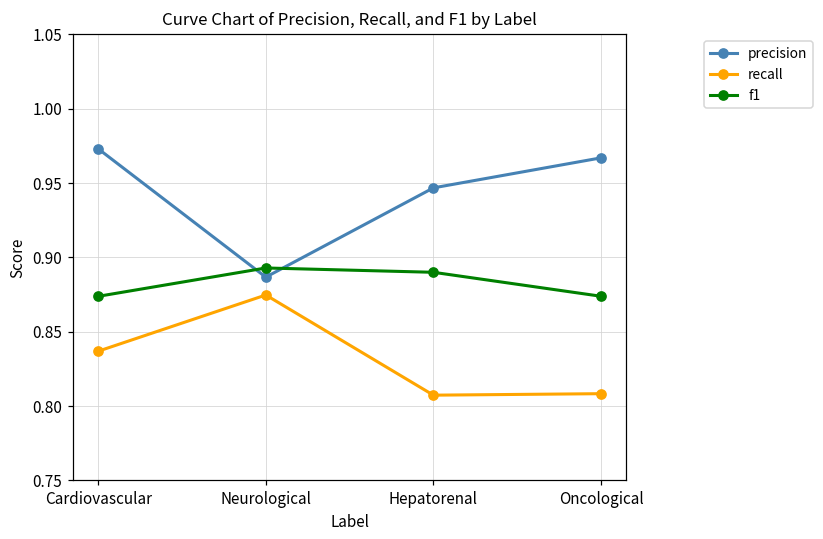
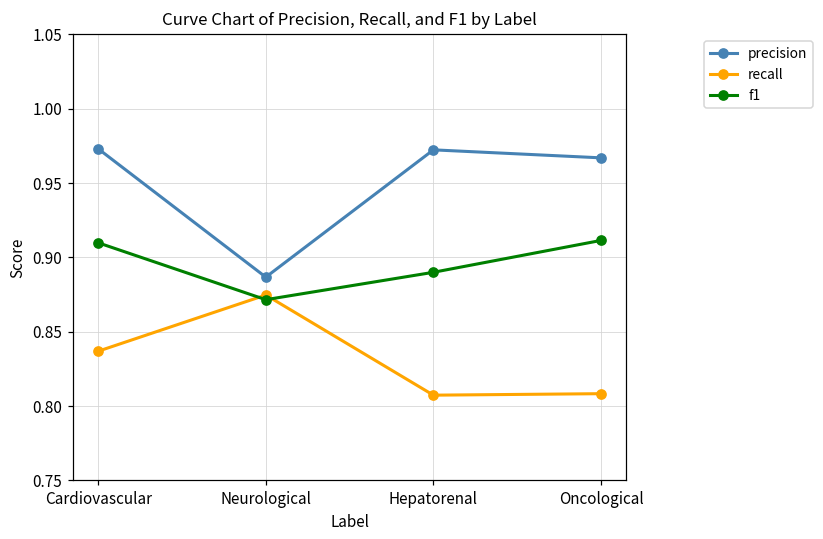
f1, Cardiovascular: 0.874 -> 0.910
f1, Neurological: 0.893 -> 0.872
precision, Hepatorenal: 0.947 -> 0.972
f1, Oncological: 0.874 -> 0.911
